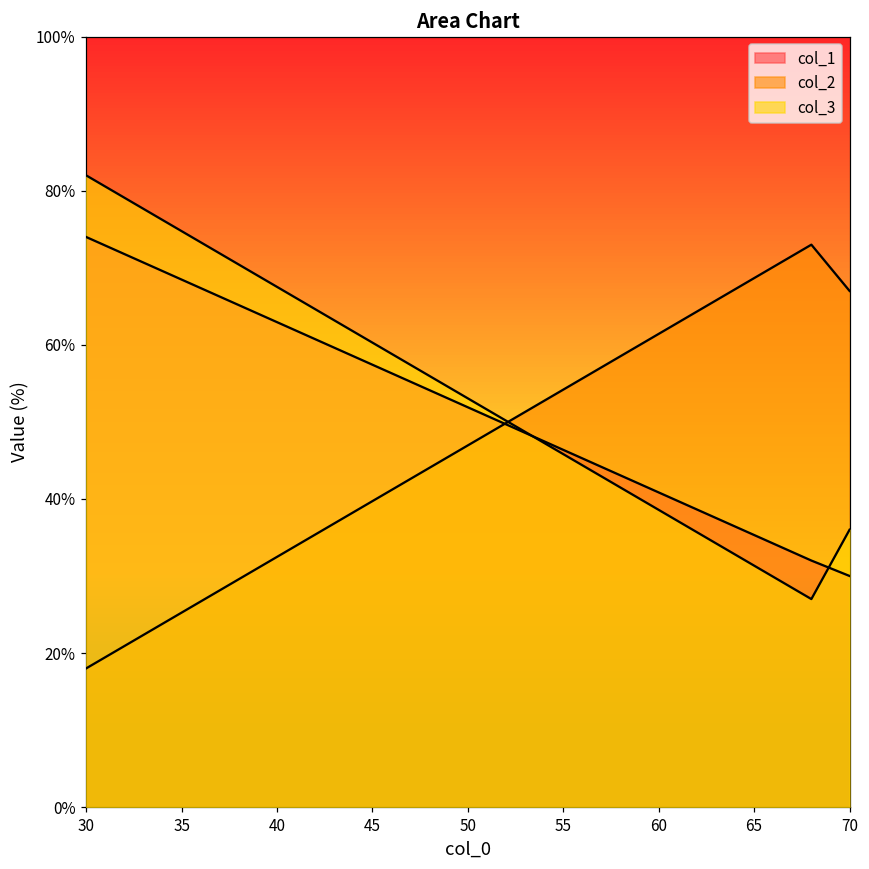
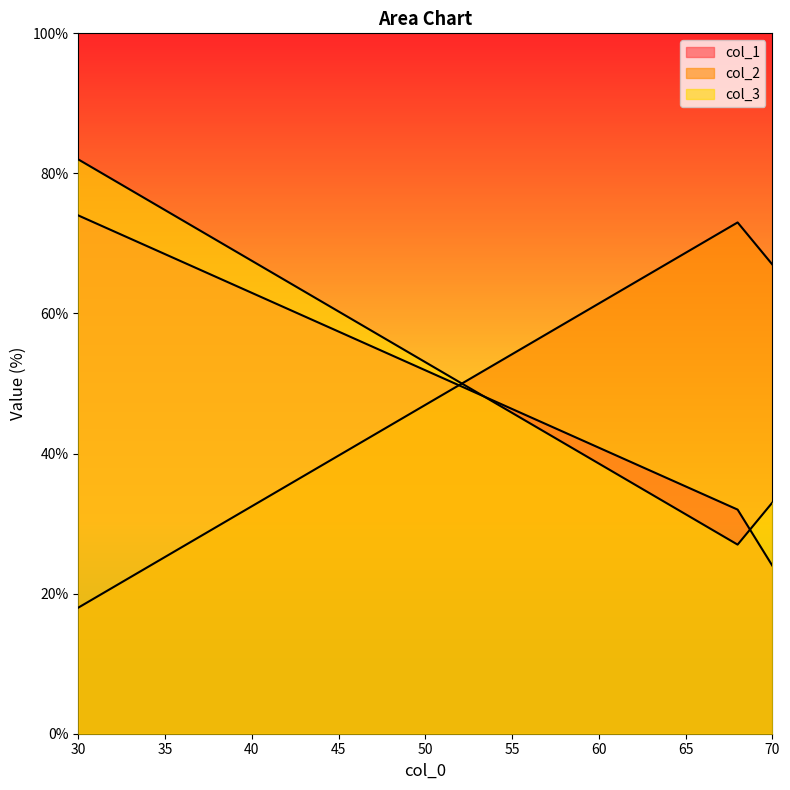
col_1, 70: 30% -> 24%
col_3, 70: 36% -> 33%
